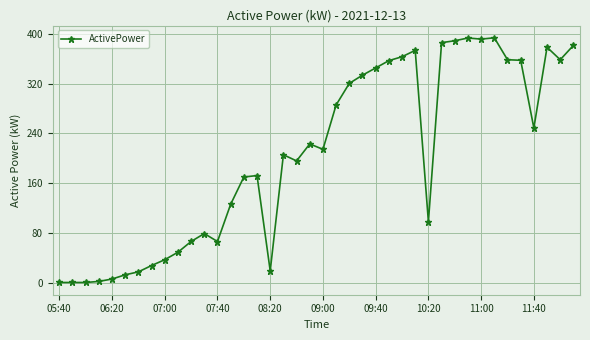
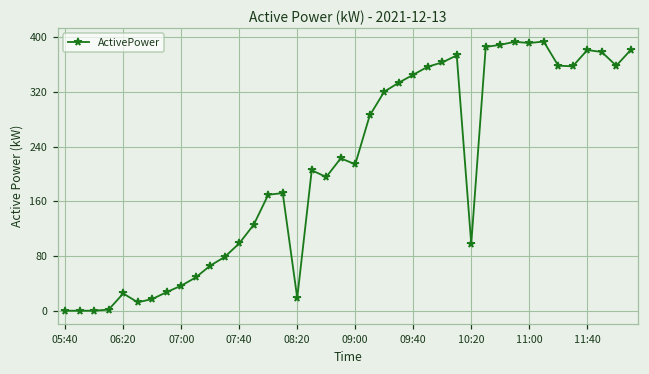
06:20: 10 -> 30
07:40: 70 -> 100
11:40: 250 -> 380
